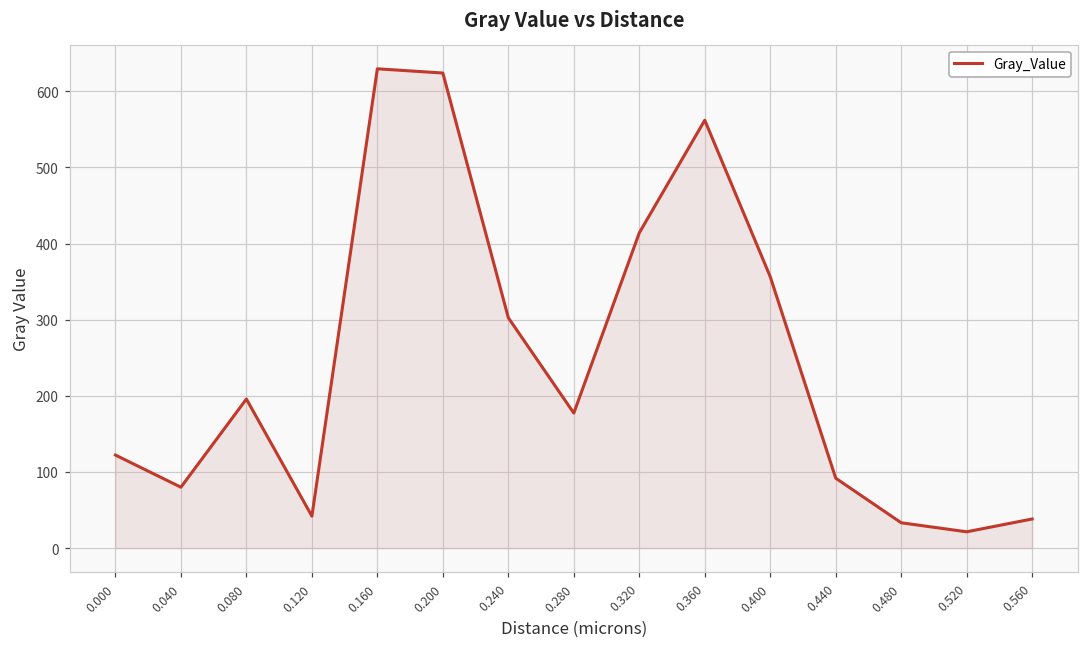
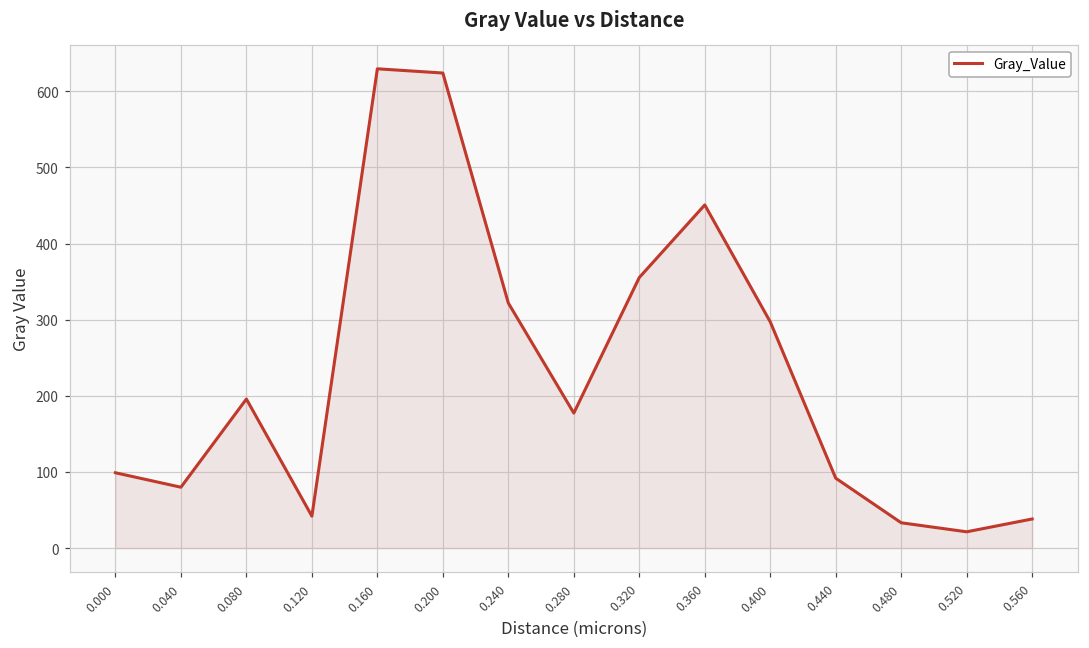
0.000: 120 -> 100
0.240: 300 -> 320
0.320: 410 -> 360
0.360: 560 -> 450
0.400: 360 -> 300
